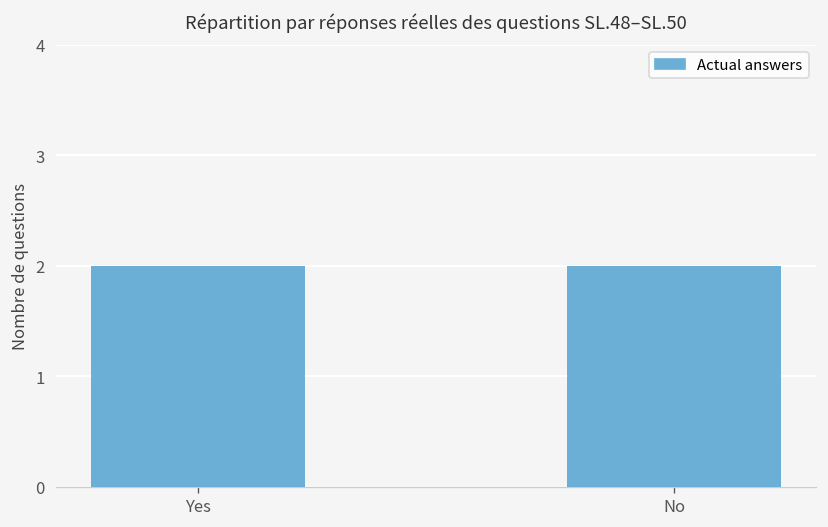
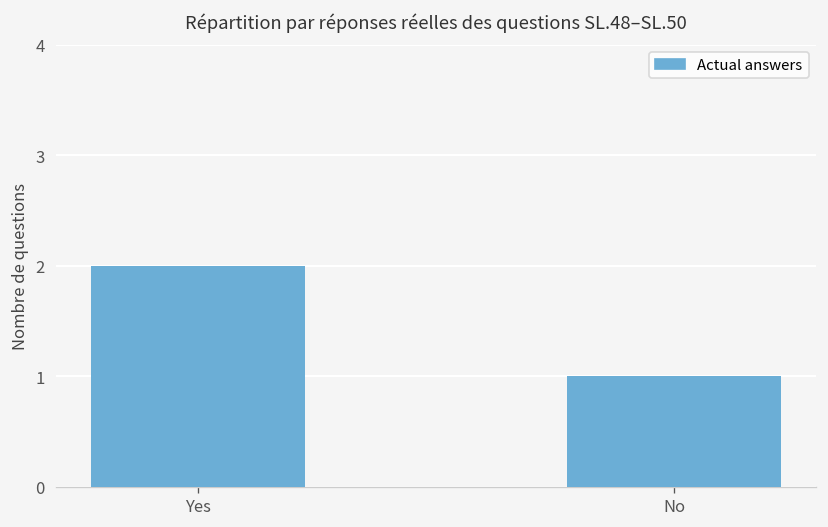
No: 2 -> 1
